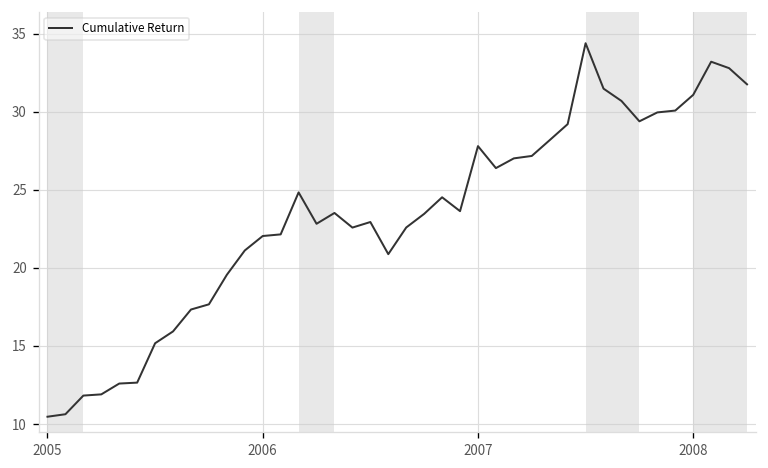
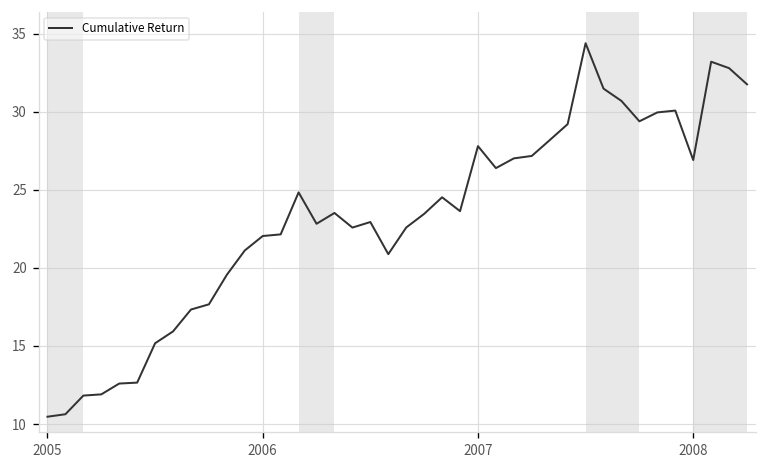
2008: 31.1 -> 26.9
